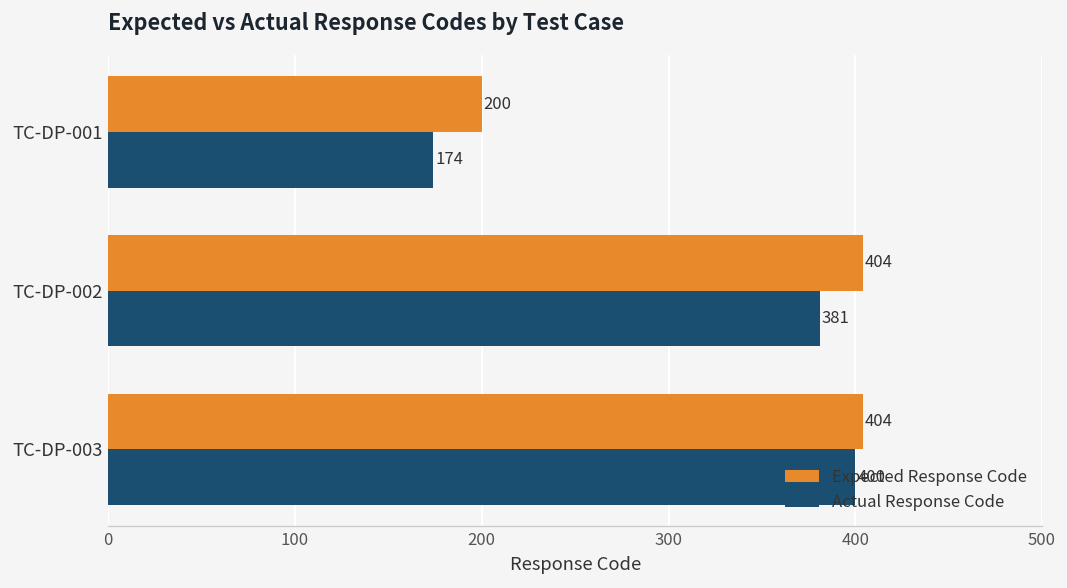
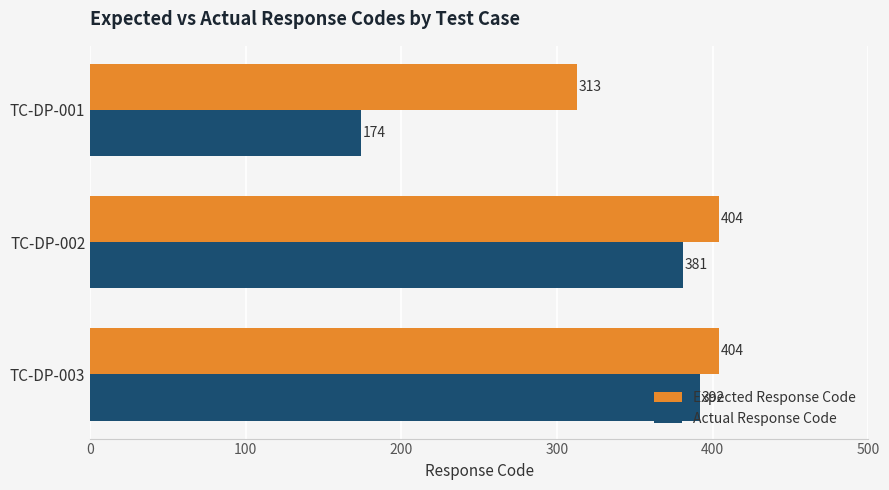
Expected Response Code, TC-DP-001: 200 -> 313
Actual Response Code, TC-DP-003: 400 -> 392
